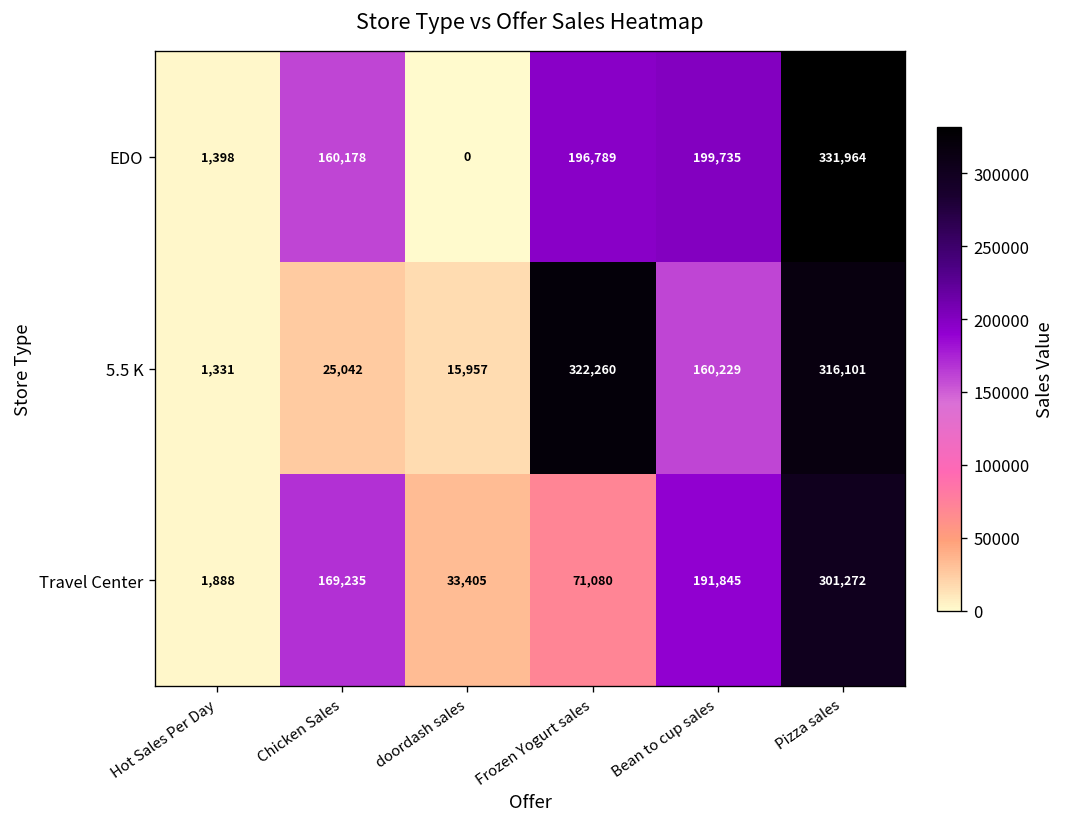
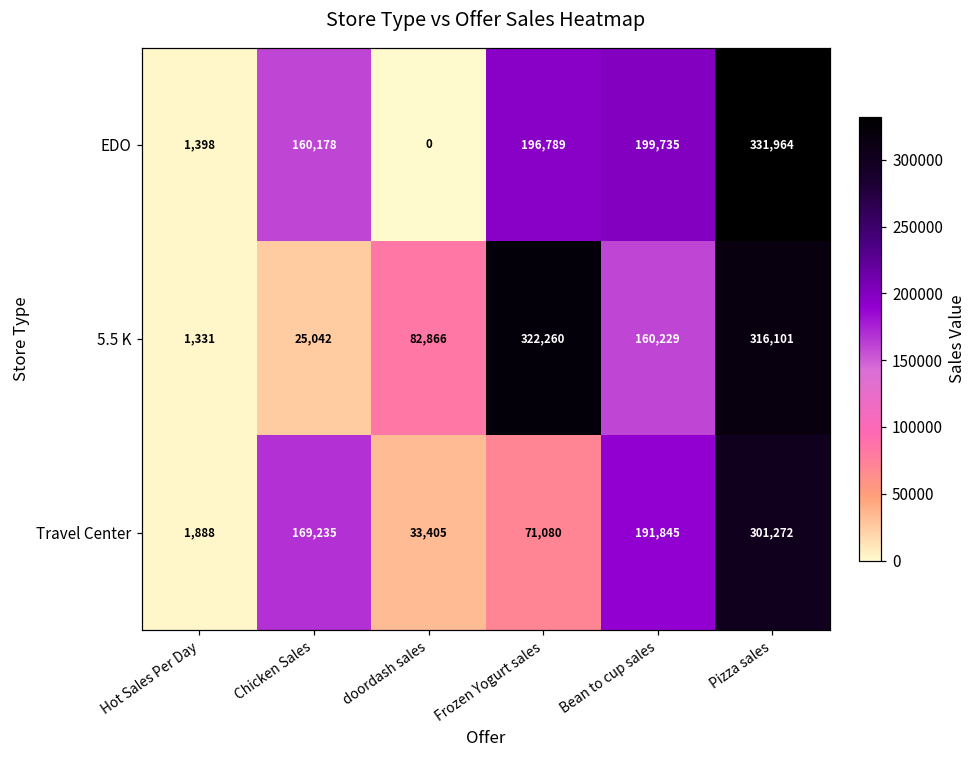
5.5 K, doordash sales: 15,957 -> 82,866
